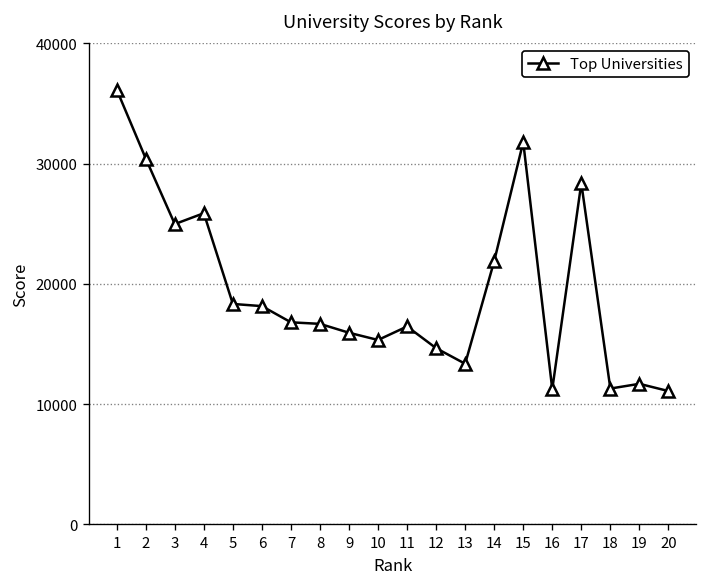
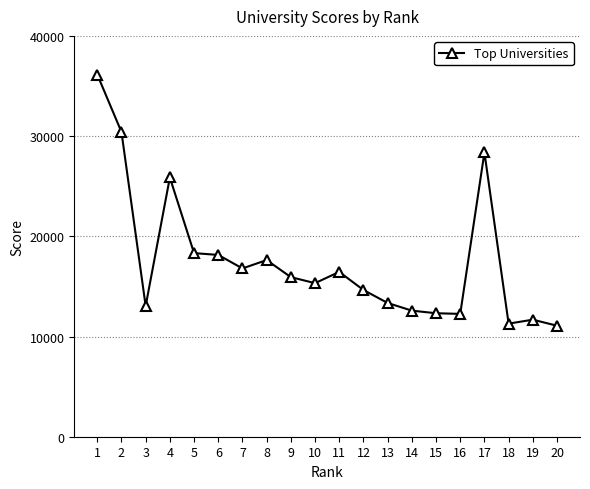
3: 25000 -> 13000
8: 16700 -> 17600
14: 21900 -> 12600
15: 31800 -> 12300
16: 11200 -> 12300
